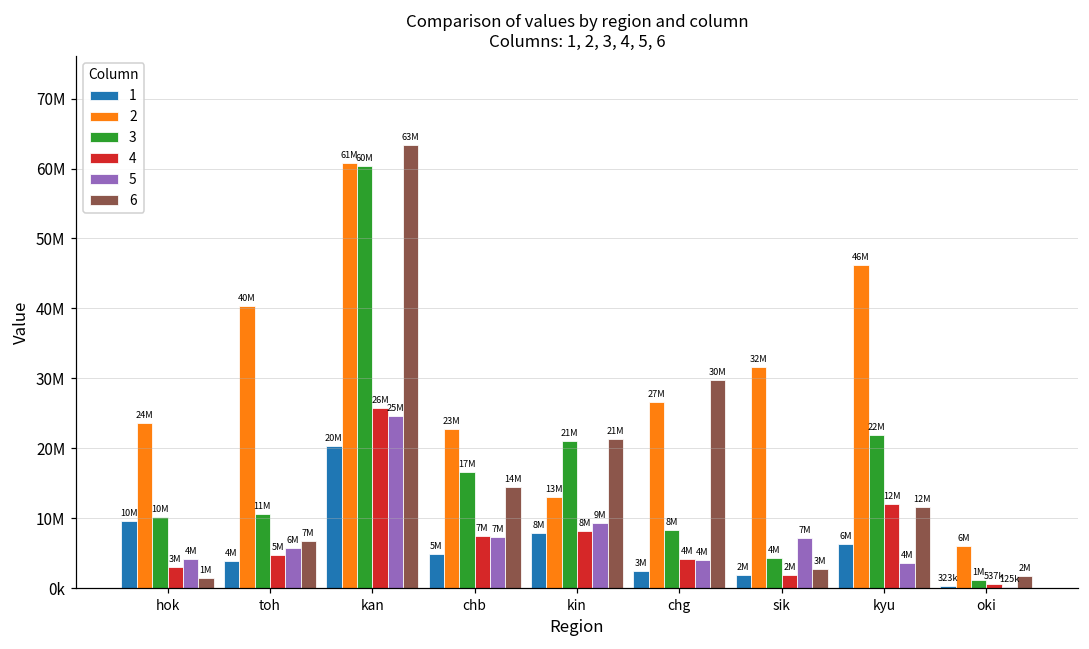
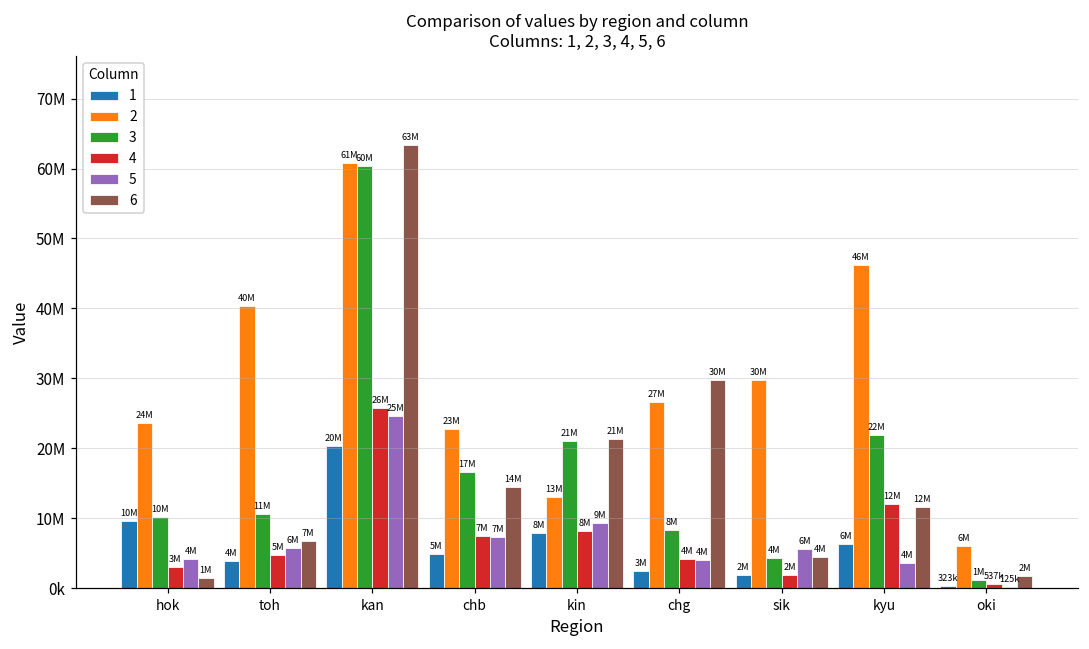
2, sik: 32M -> 30M
5, sik: 7M -> 6M
6, sik: 3M -> 4M
